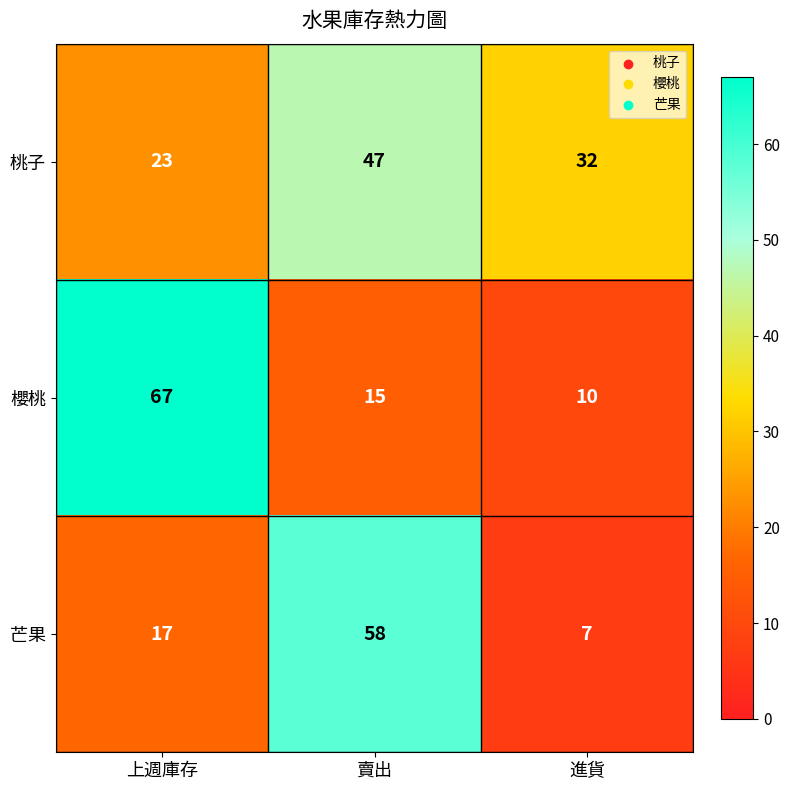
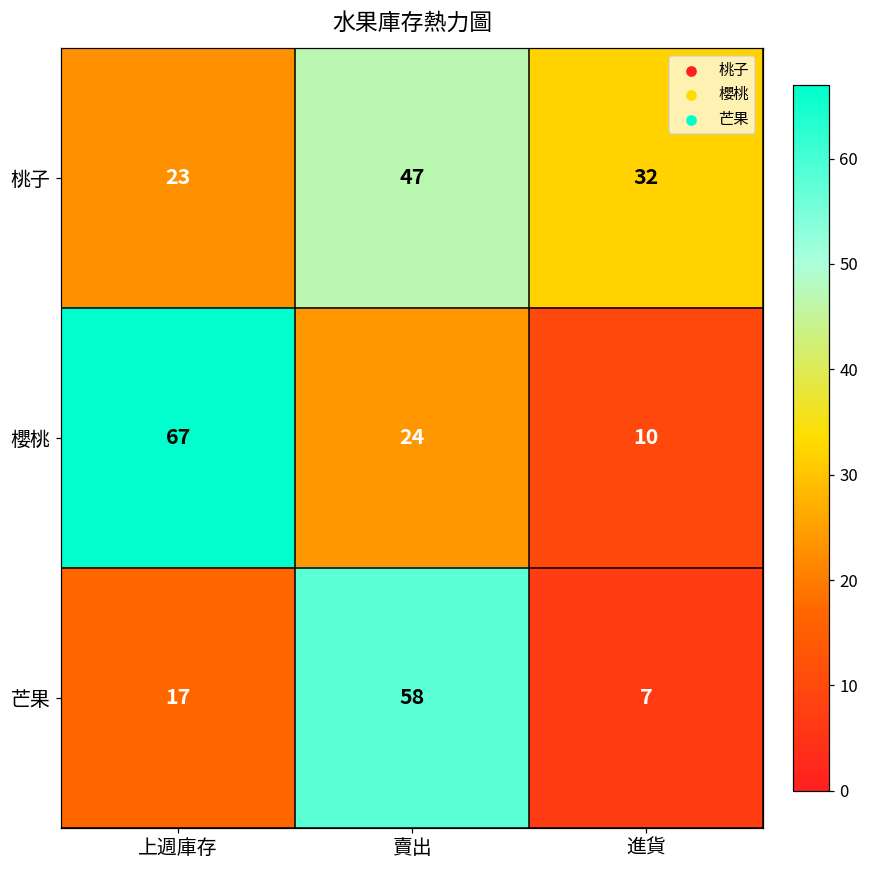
櫻桃, 賣出: 15 -> 24
